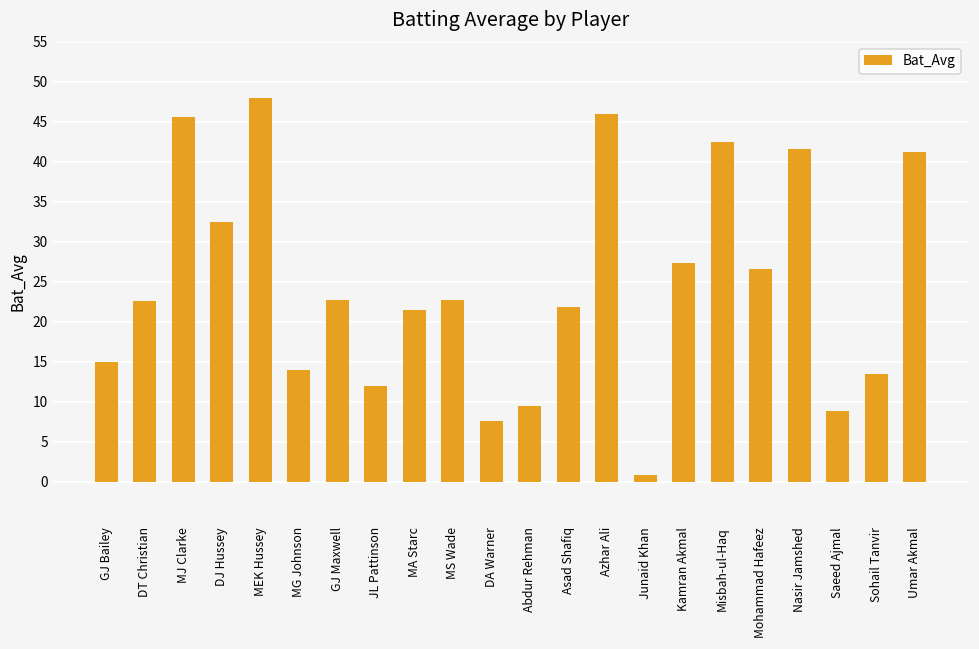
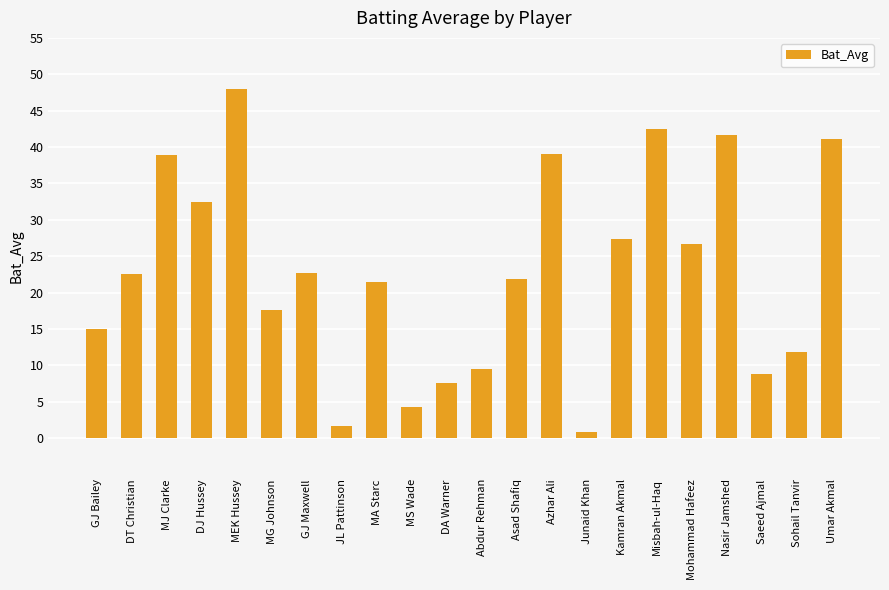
MJ Clarke: 46 -> 39
MG Johnson: 14 -> 18
JL Pattinson: 12 -> 2
MS Wade: 23 -> 4
Azhar Ali: 46 -> 39
Sohail Tanvir: 13 -> 12
